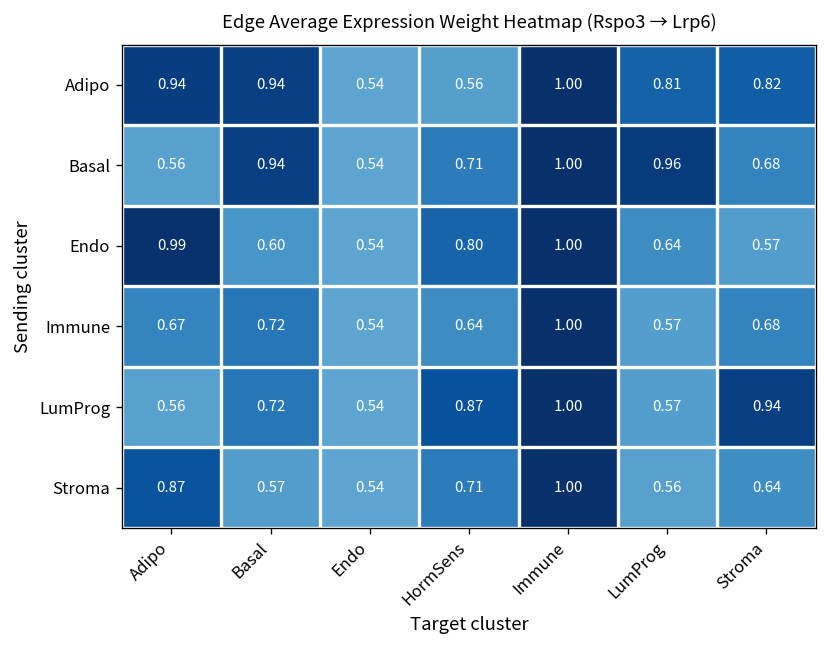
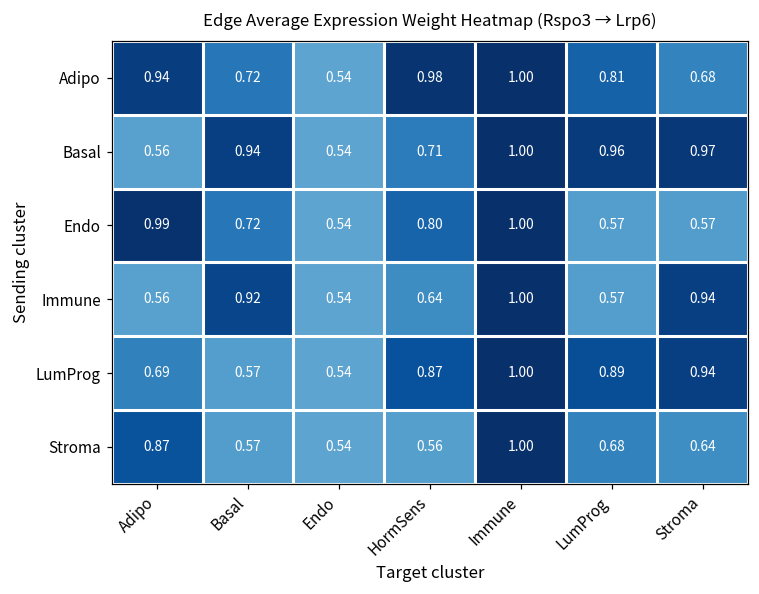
Adipo, Basal: 0.94 -> 0.72
Adipo, HormSens: 0.56 -> 0.98
Adipo, Stroma: 0.82 -> 0.68
Basal, Stroma: 0.68 -> 0.97
Endo, Basal: 0.60 -> 0.72
Endo, LumProg: 0.64 -> 0.57
Immune, Adipo: 0.67 -> 0.56
Immune, Basal: 0.72 -> 0.92
Immune, Stroma: 0.68 -> 0.94
LumProg, Adipo: 0.56 -> 0.69
LumProg, Basal: 0.72 -> 0.57
LumProg, LumProg: 0.57 -> 0.89
Stroma, HormSens: 0.71 -> 0.56
Stroma, LumProg: 0.56 -> 0.68
